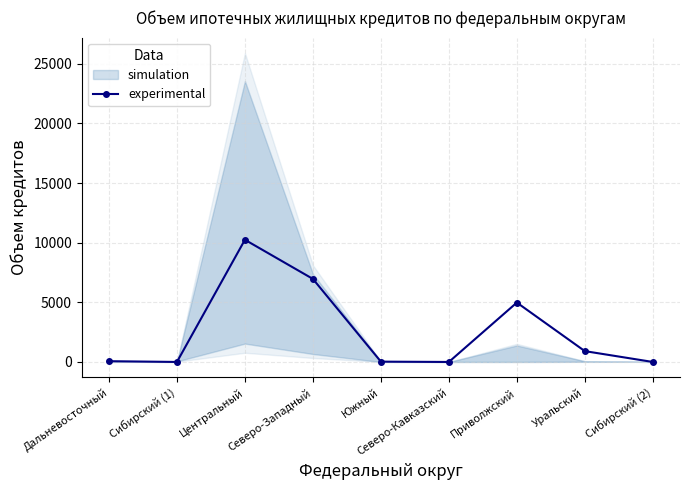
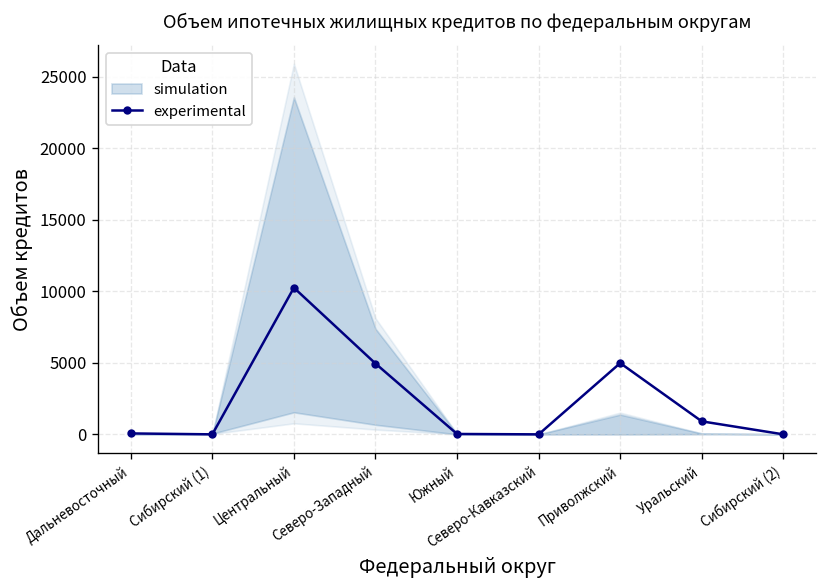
experimental, Северо-Западный: 7000 -> 4900
